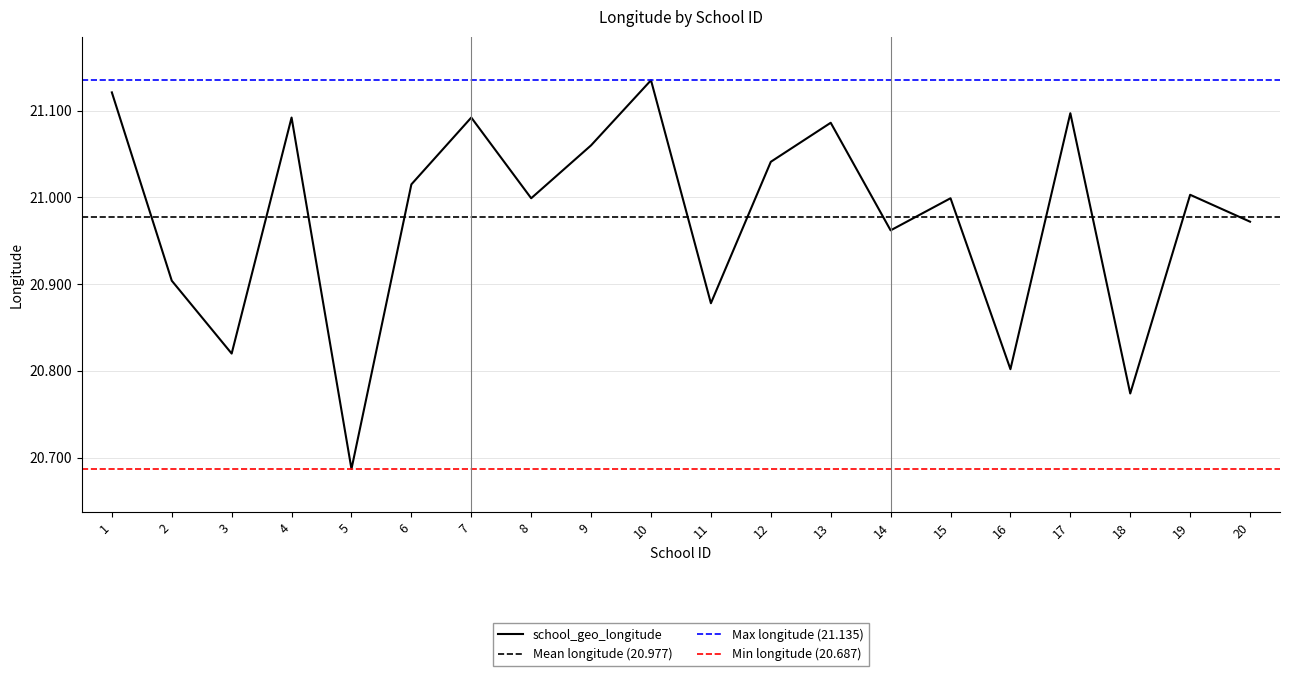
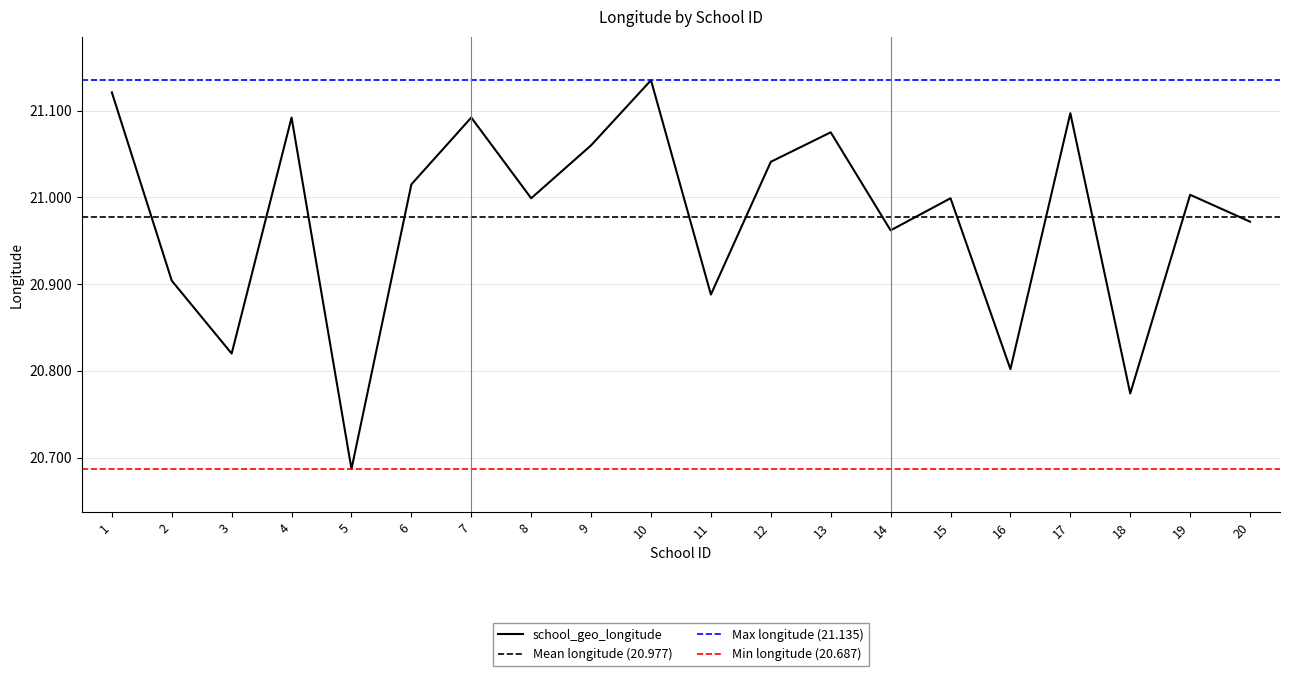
11: 20.88 -> 20.89
13: 21.09 -> 21.08
